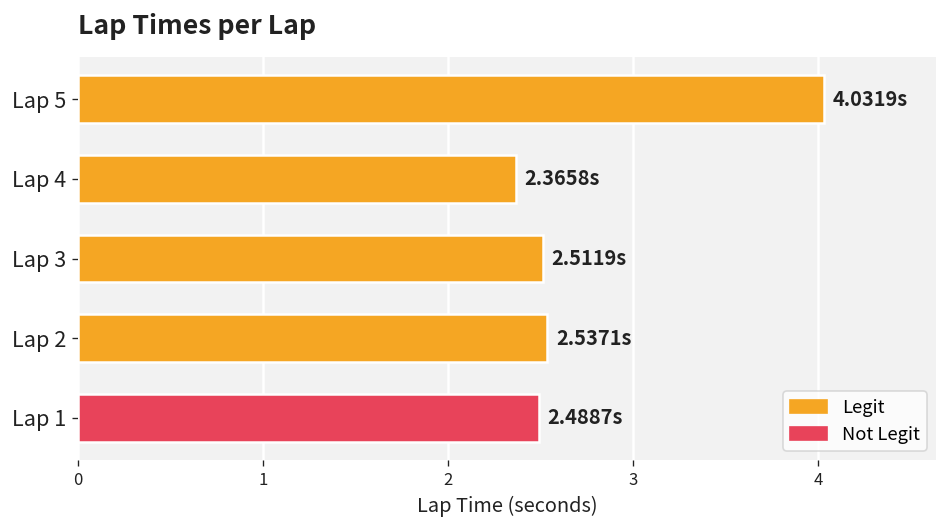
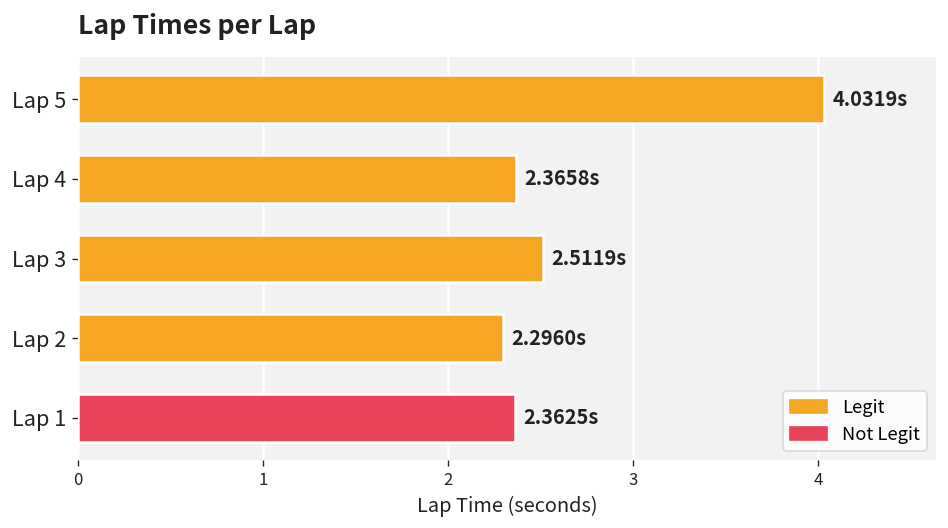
Lap 2: 2.5371s -> 2.2960s
Lap 1: 2.4887s -> 2.3625s
